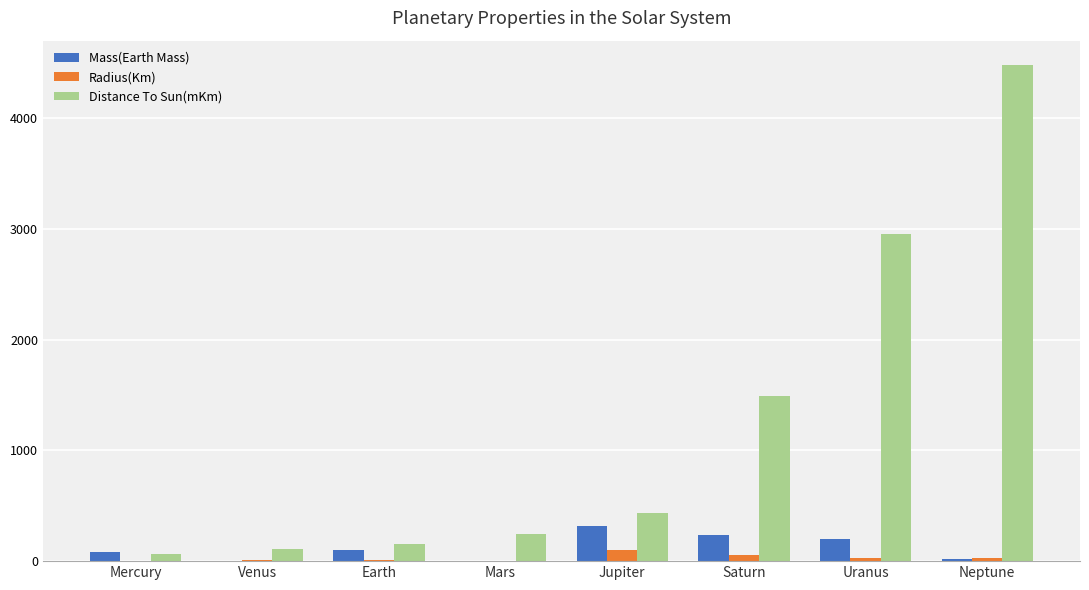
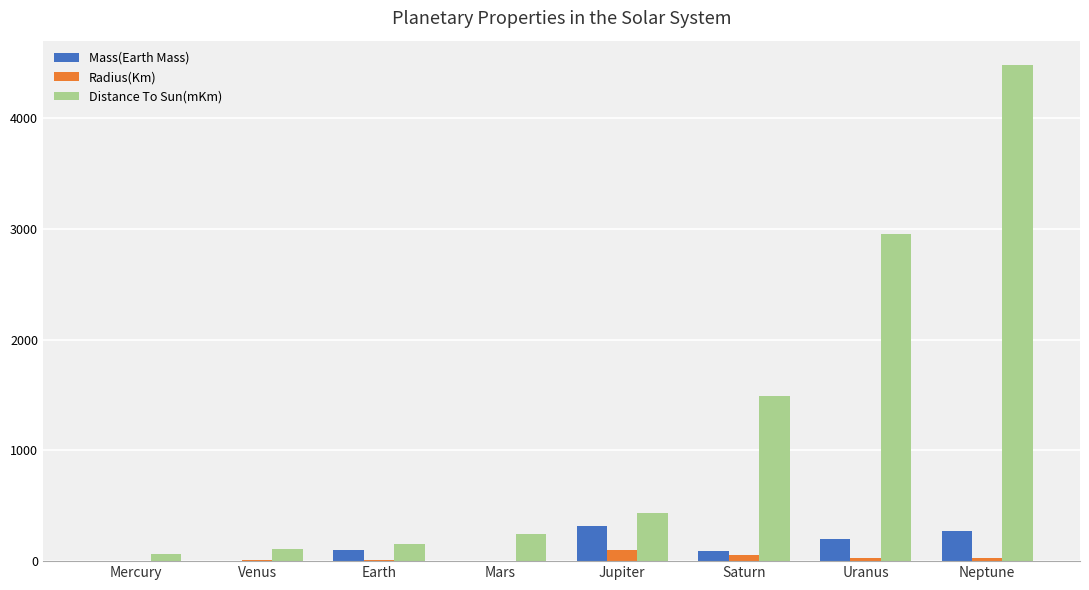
Mass(Earth Mass), Mercury: 90 -> 0
Mass(Earth Mass), Saturn: 240 -> 100
Mass(Earth Mass), Neptune: 20 -> 270
